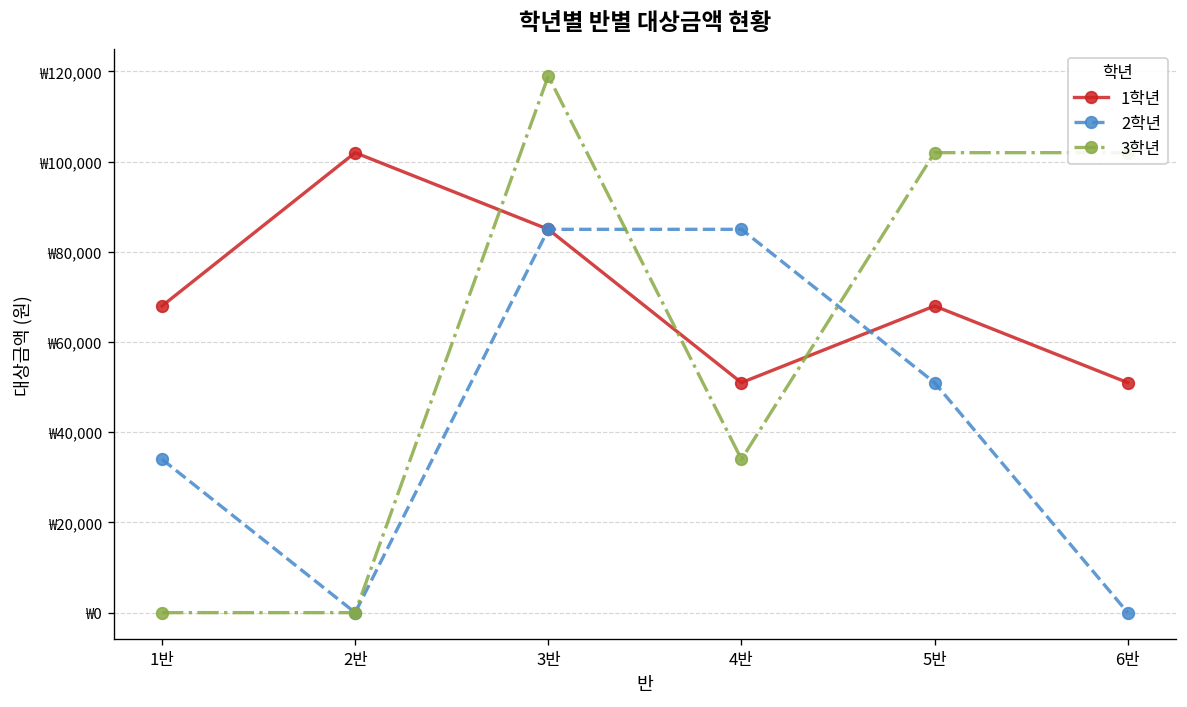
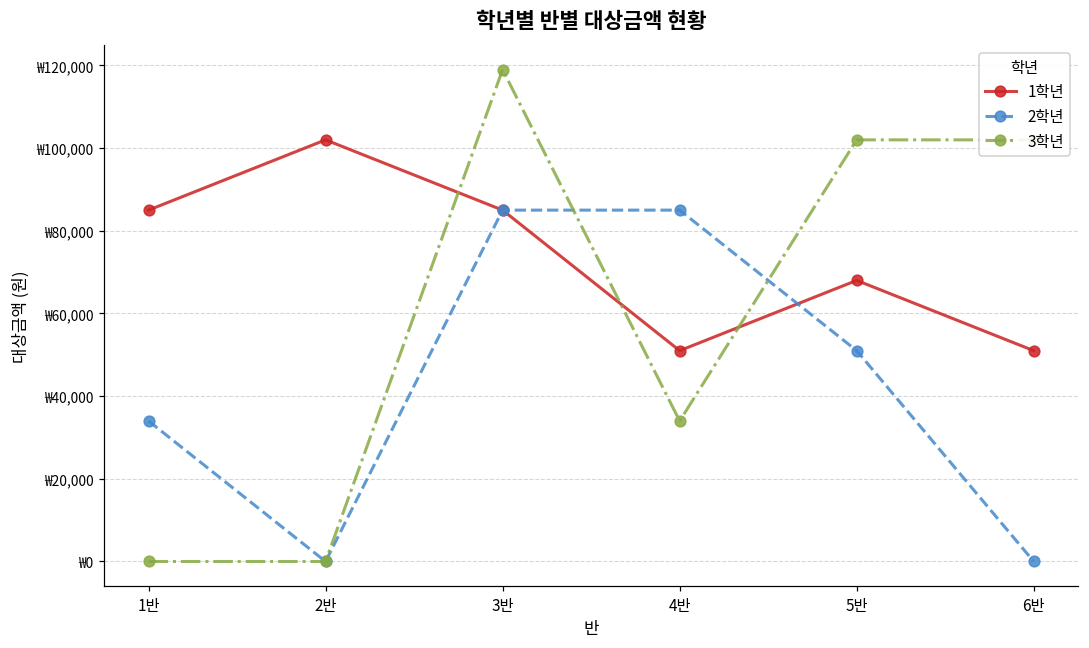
1학년, 1반: ₩68,000 -> ₩85,000
